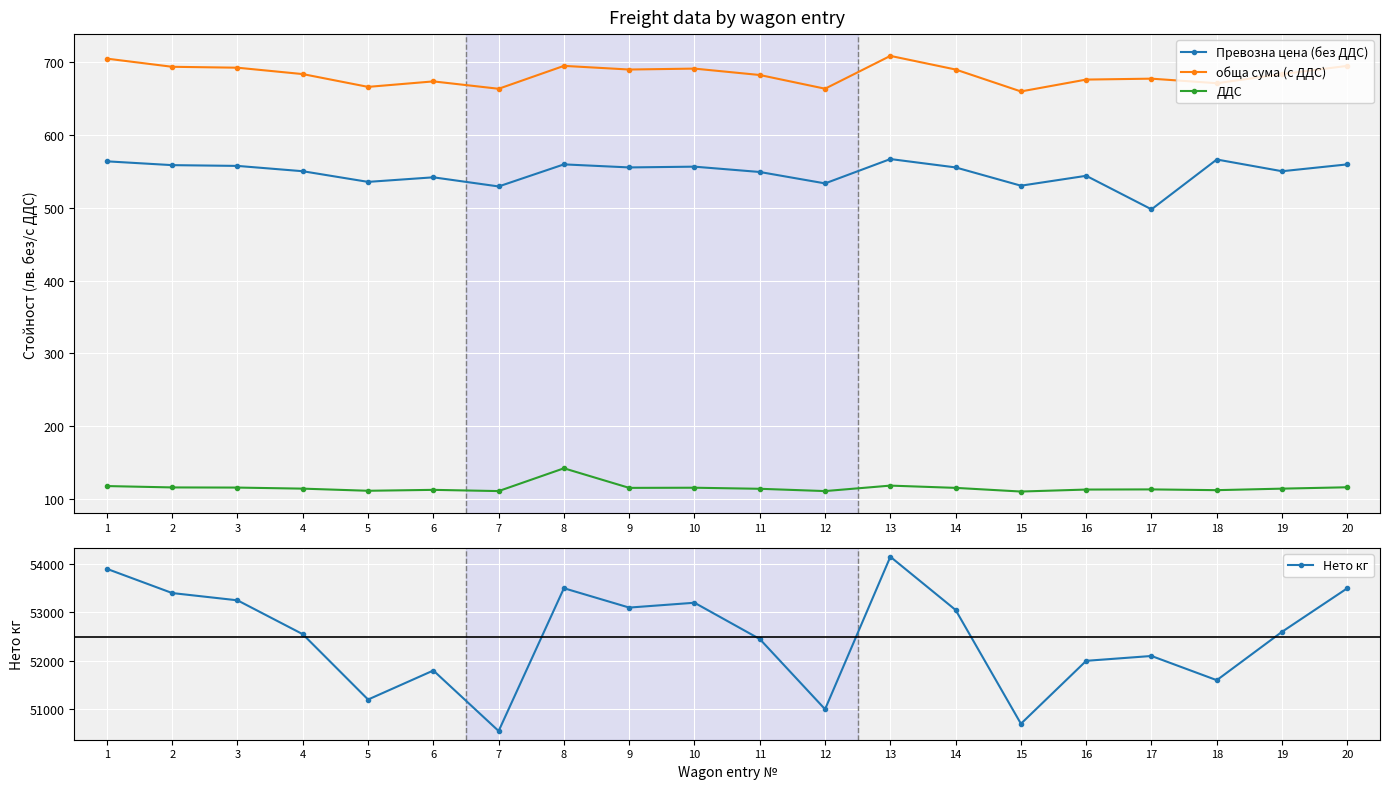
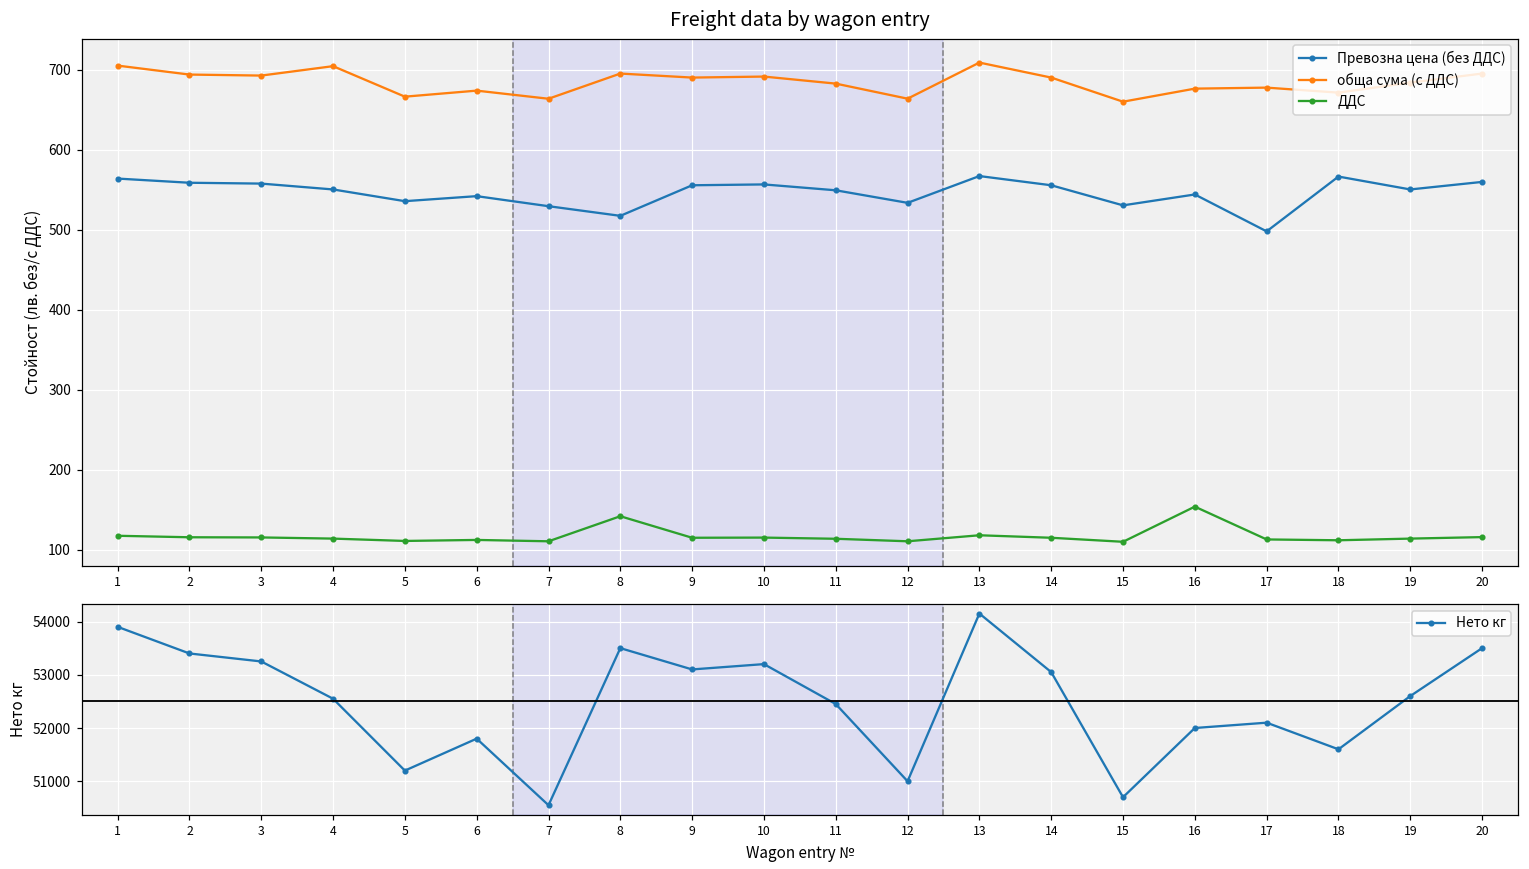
Freight data by wagon entry, обща сума (с ДДС), 4: 680 -> 700
Freight data by wagon entry, Превозна цена (без ДДС), 8: 560 -> 520
Freight data by wagon entry, ДДС, 16: 110 -> 150
